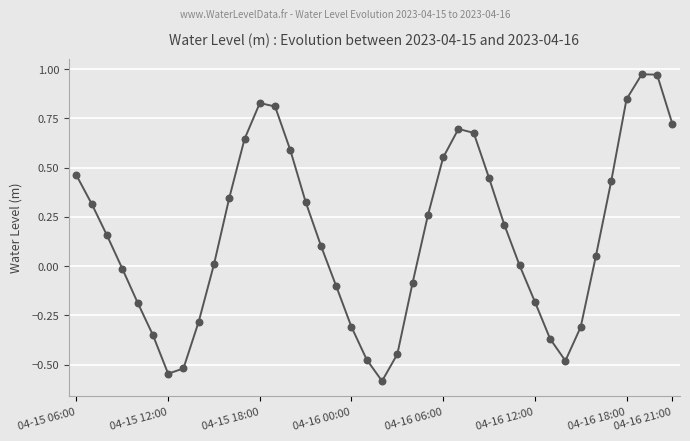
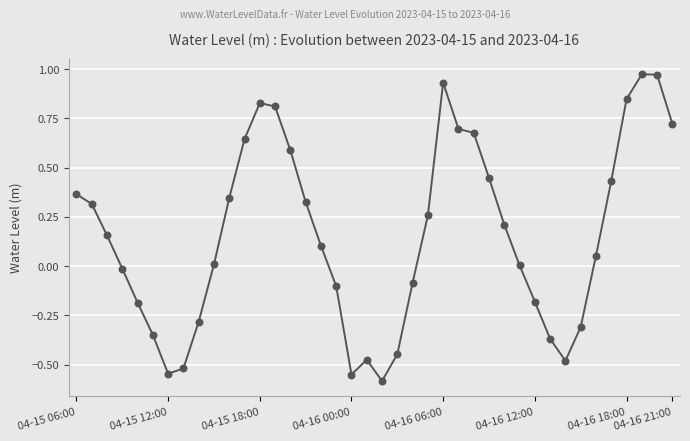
04-15 06:00: 0.46 -> 0.37
04-16 00:00: -0.31 -> -0.55
04-16 06:00: 0.55 -> 0.93
